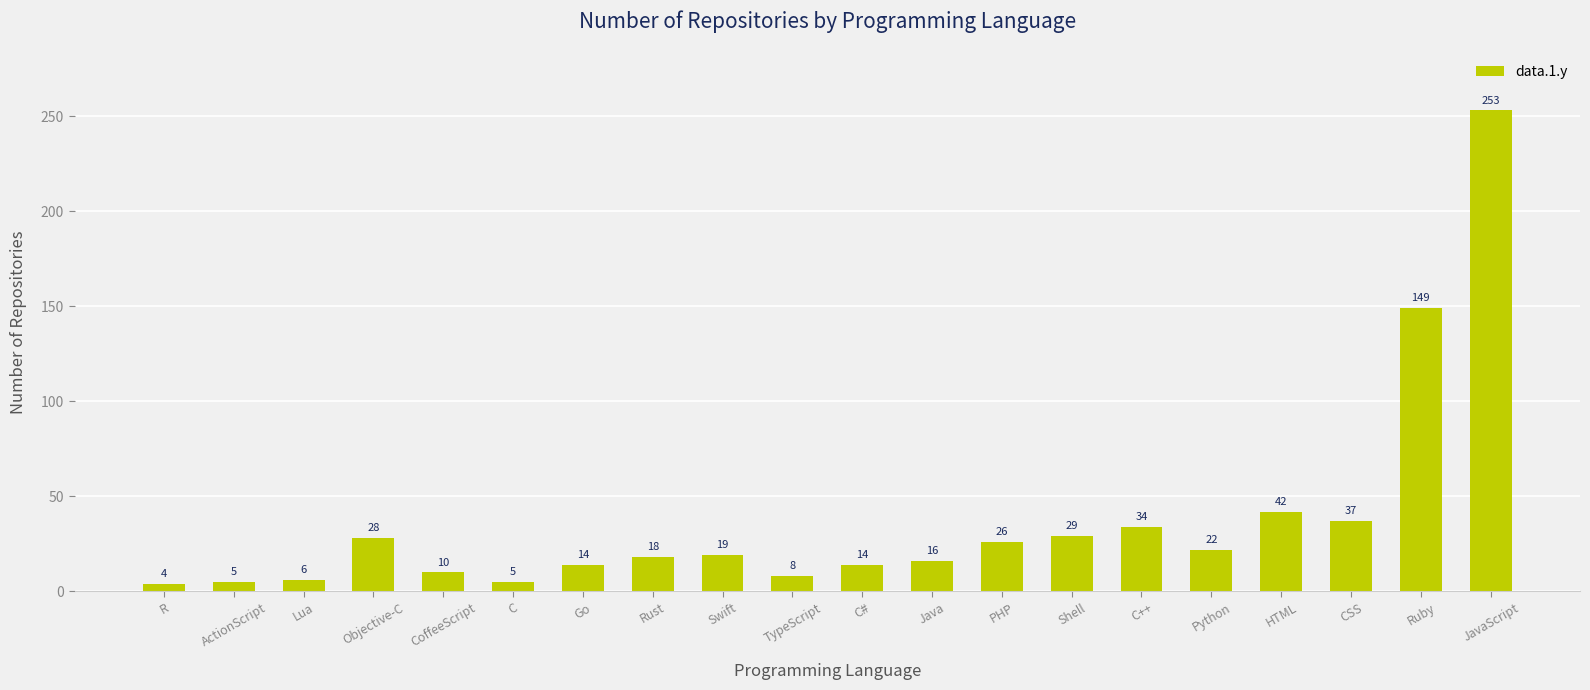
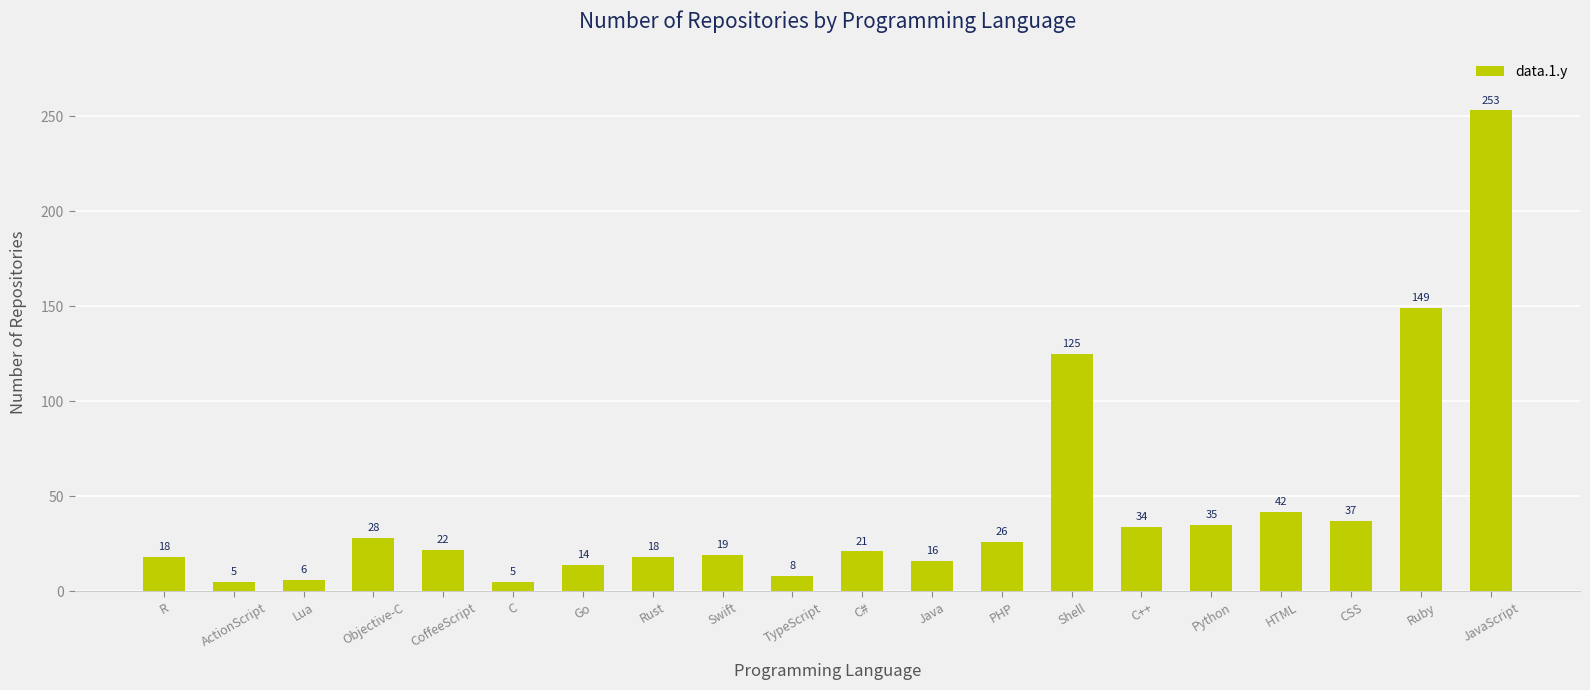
R: 4 -> 18
CoffeeScript: 10 -> 22
C#: 14 -> 21
Shell: 29 -> 125
Python: 22 -> 35
